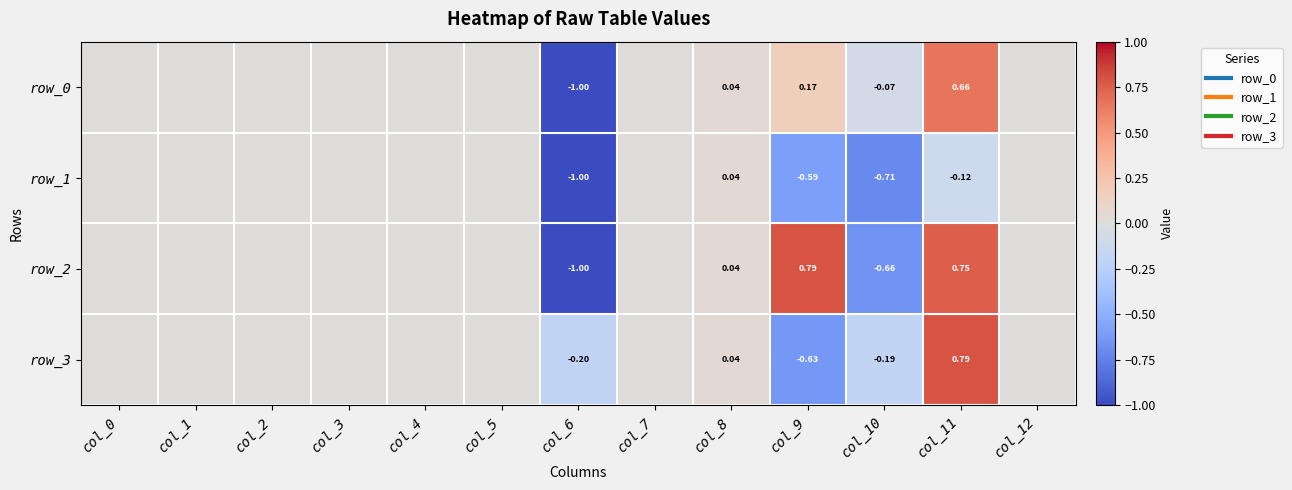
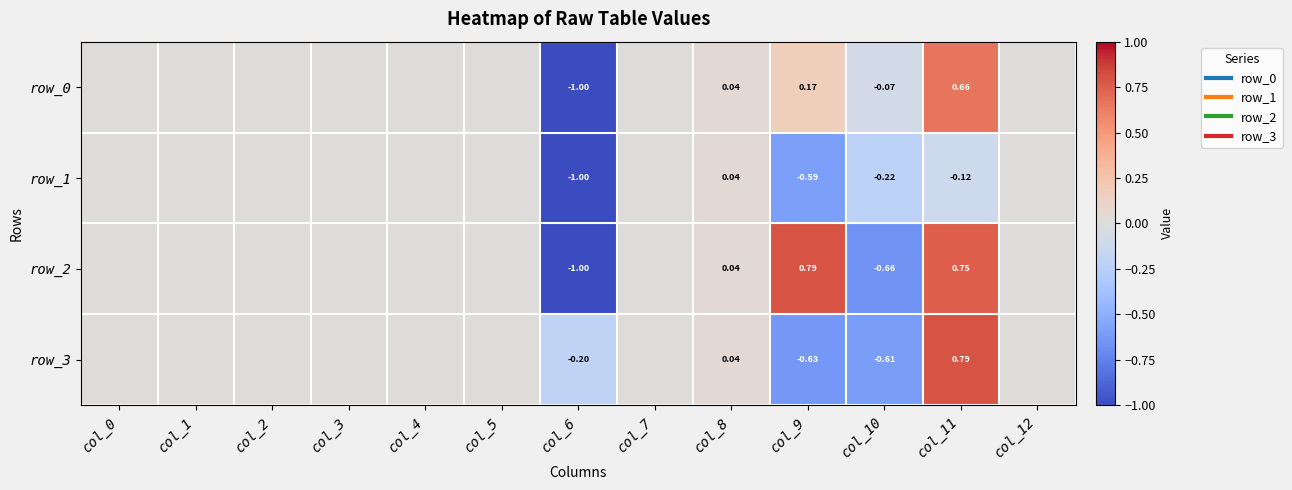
row_1, col_10: -0.71 -> -0.22
row_3, col_10: -0.19 -> -0.61
